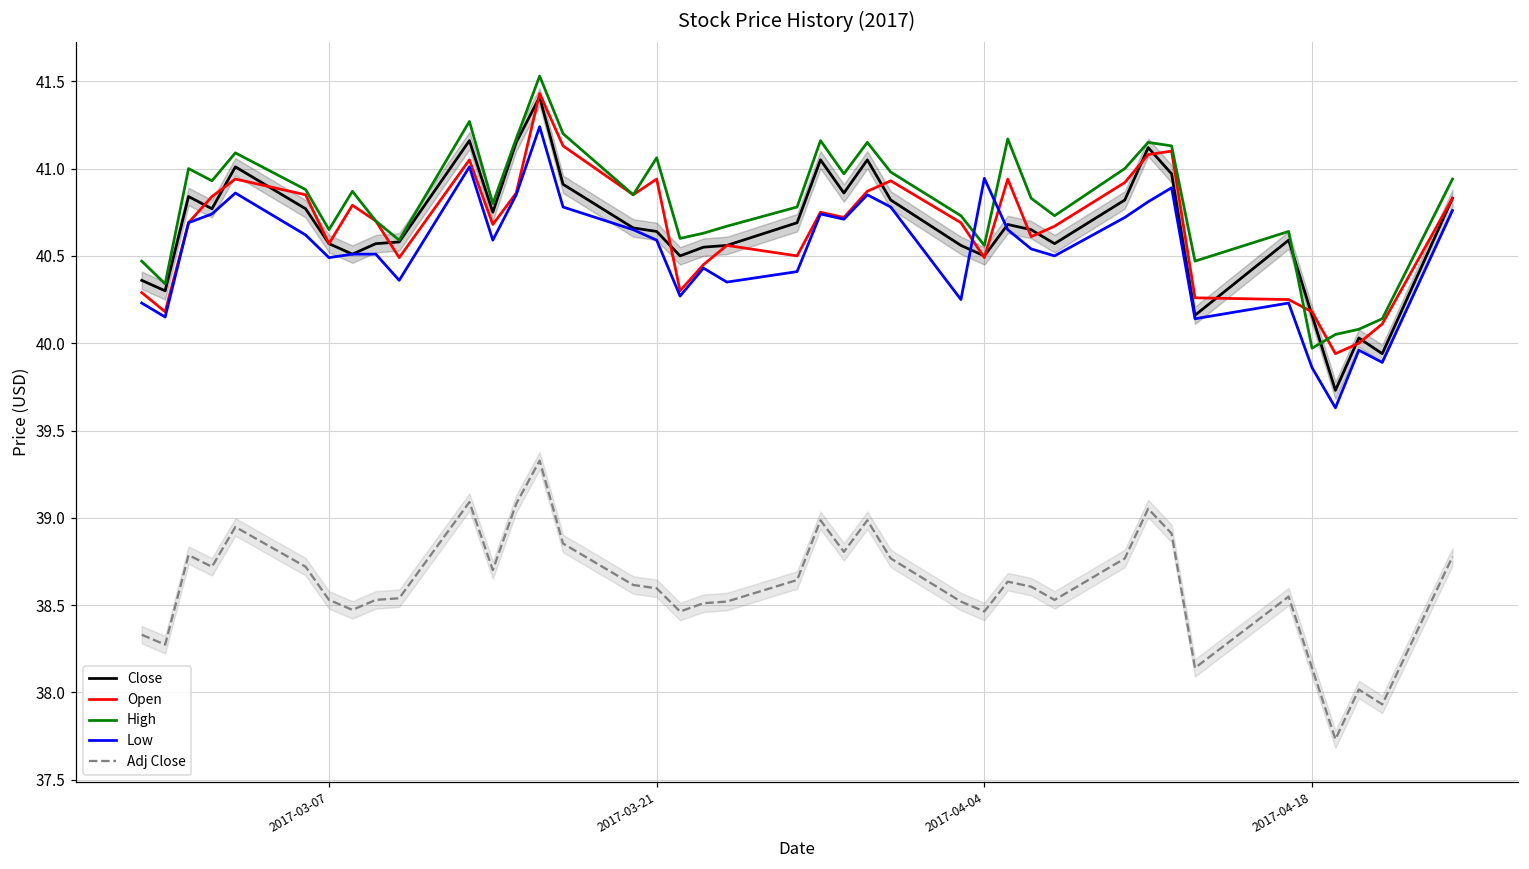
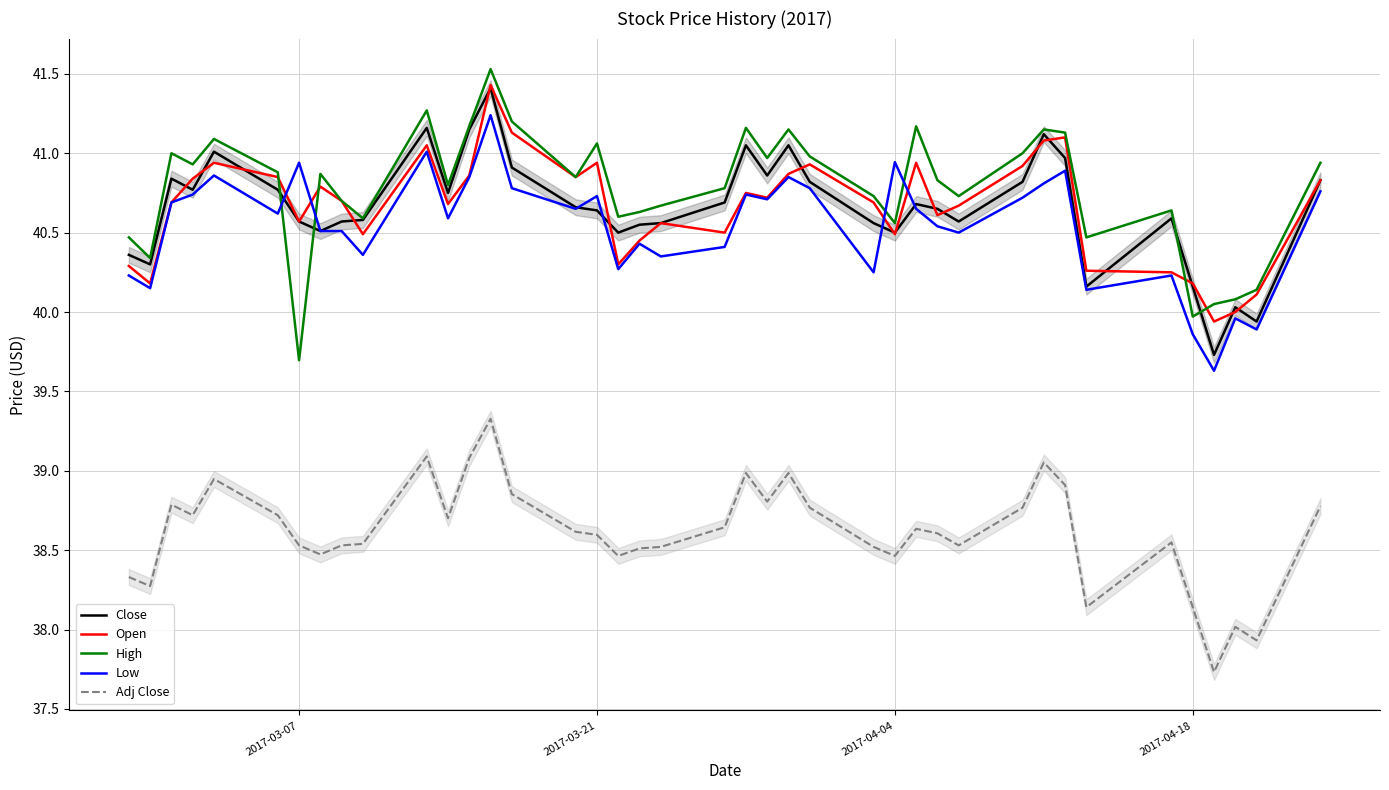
High, 2017-03-07: 40.65 -> 39.70
Low, 2017-03-07: 40.49 -> 40.94
Low, 2017-03-21: 40.59 -> 40.73
